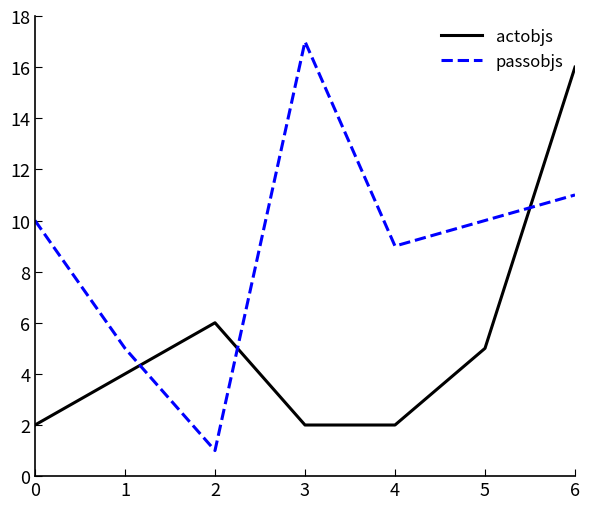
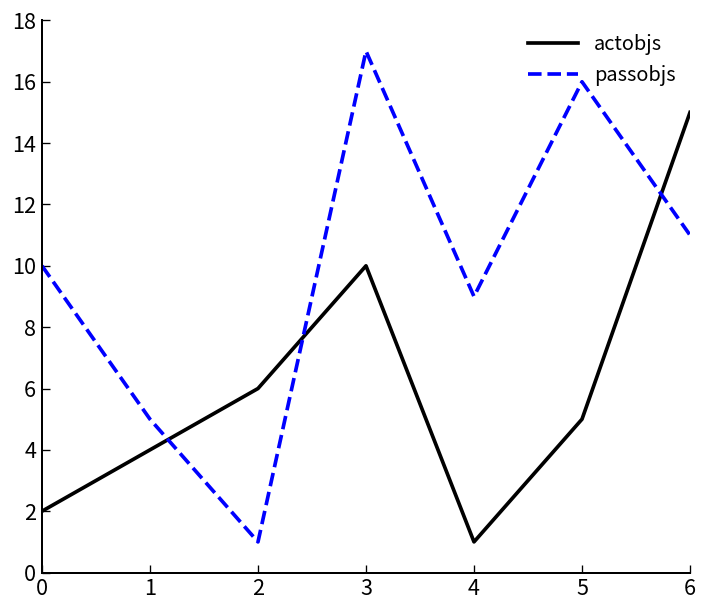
actobjs, 3: 2 -> 10
actobjs, 4: 2 -> 1
passobjs, 5: 10 -> 16
actobjs, 6: 16 -> 15
